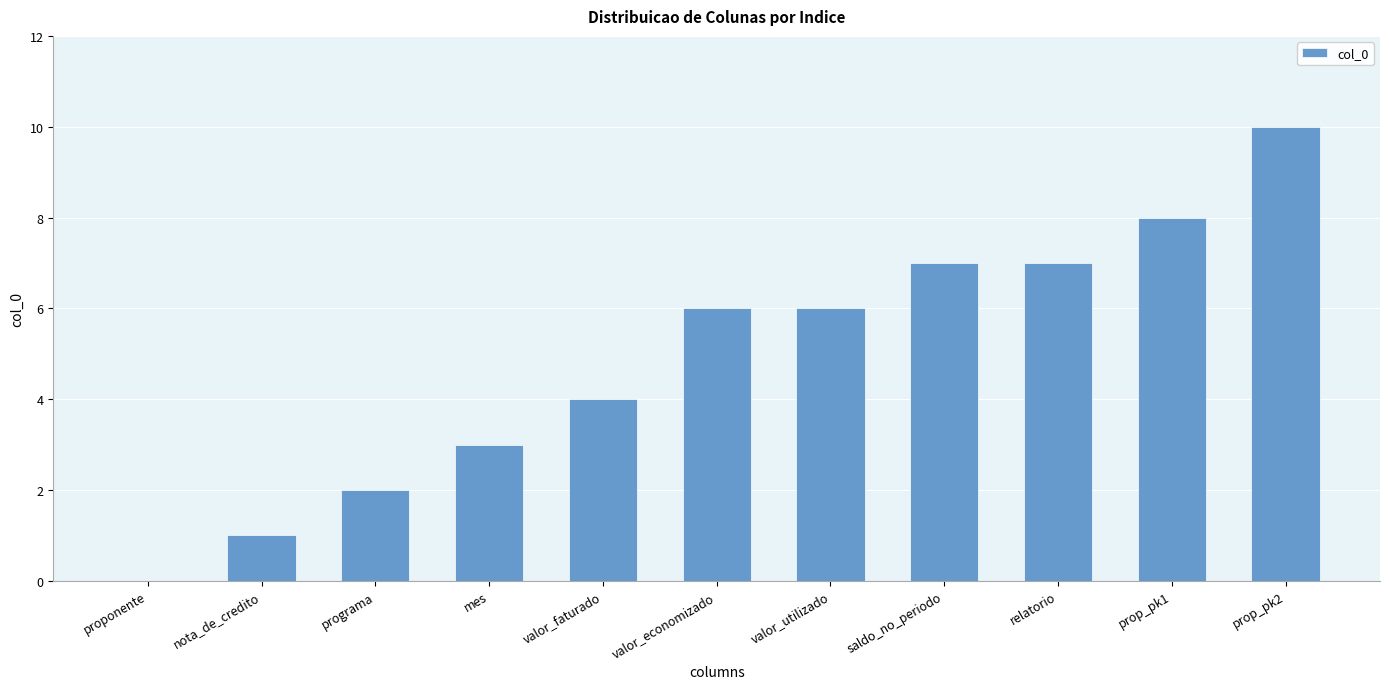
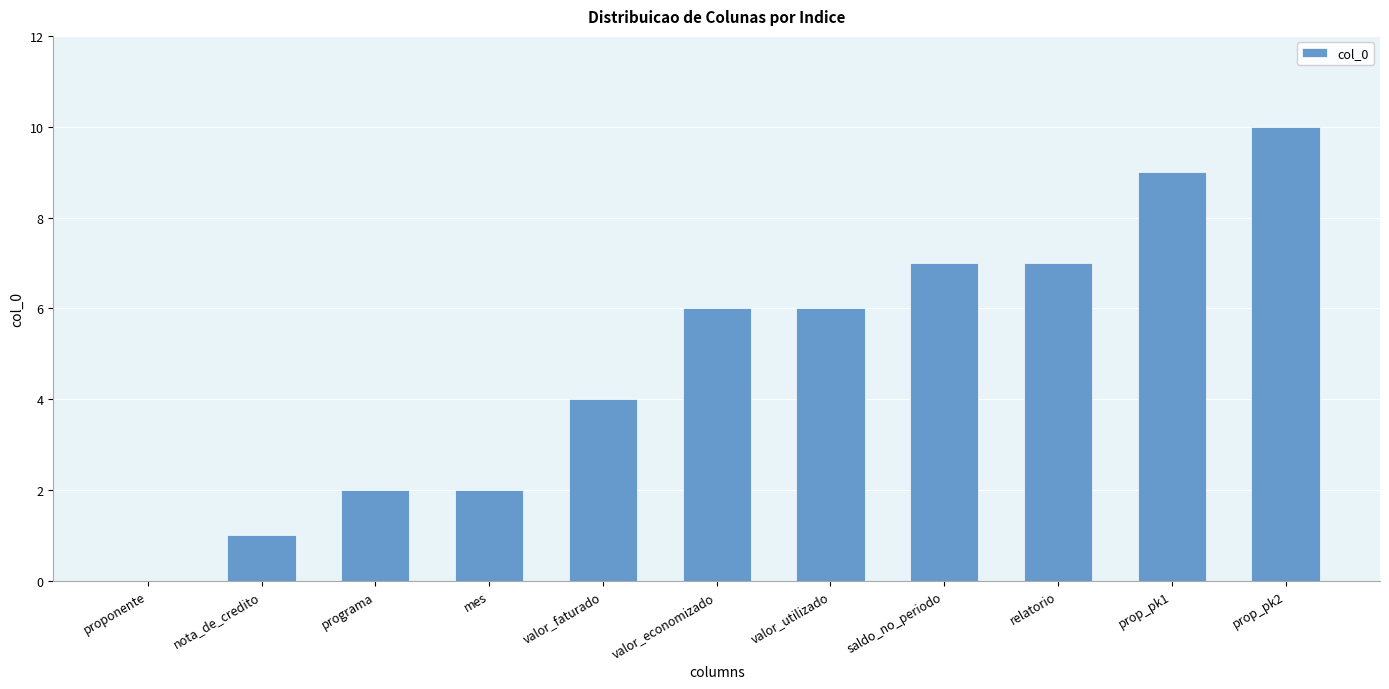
mes: 3 -> 2
prop_pk1: 8 -> 9
